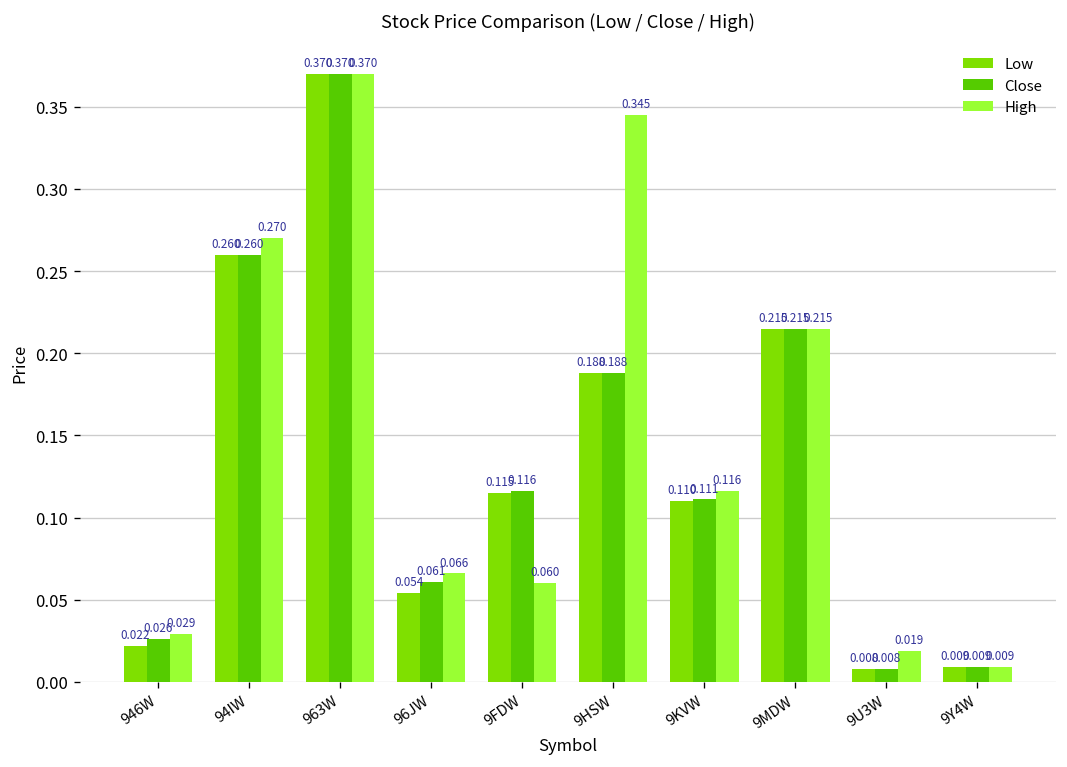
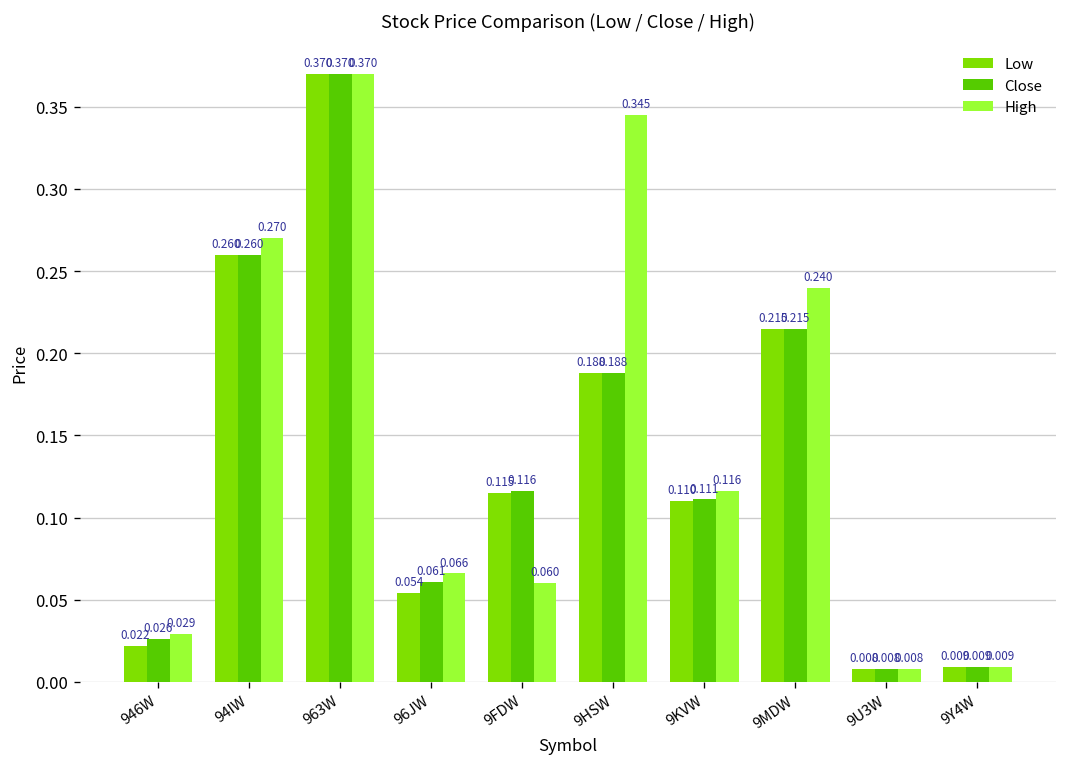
High, 9MDW: 0.215 -> 0.240
High, 9U3W: 0.019 -> 0.008
